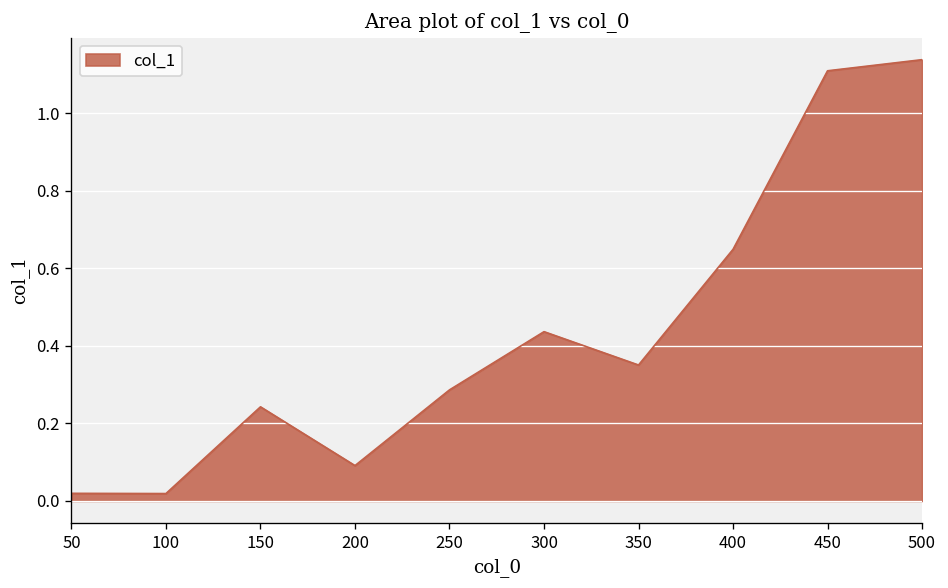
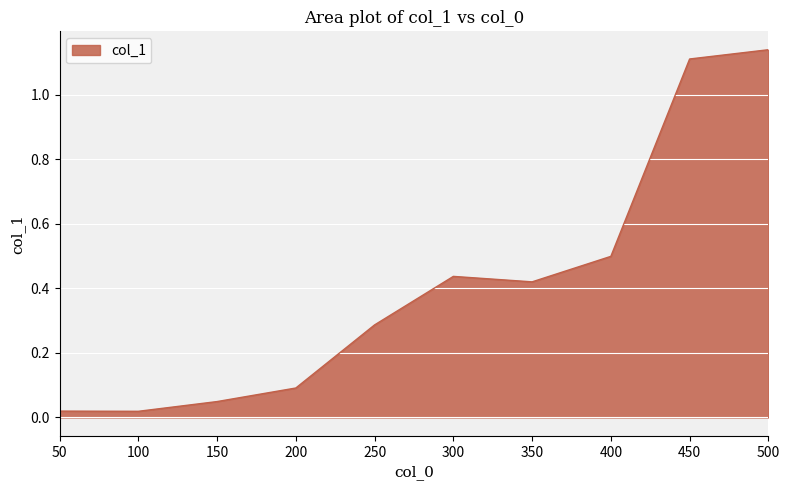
150: 0.24 -> 0.05
350: 0.35 -> 0.42
400: 0.65 -> 0.50
